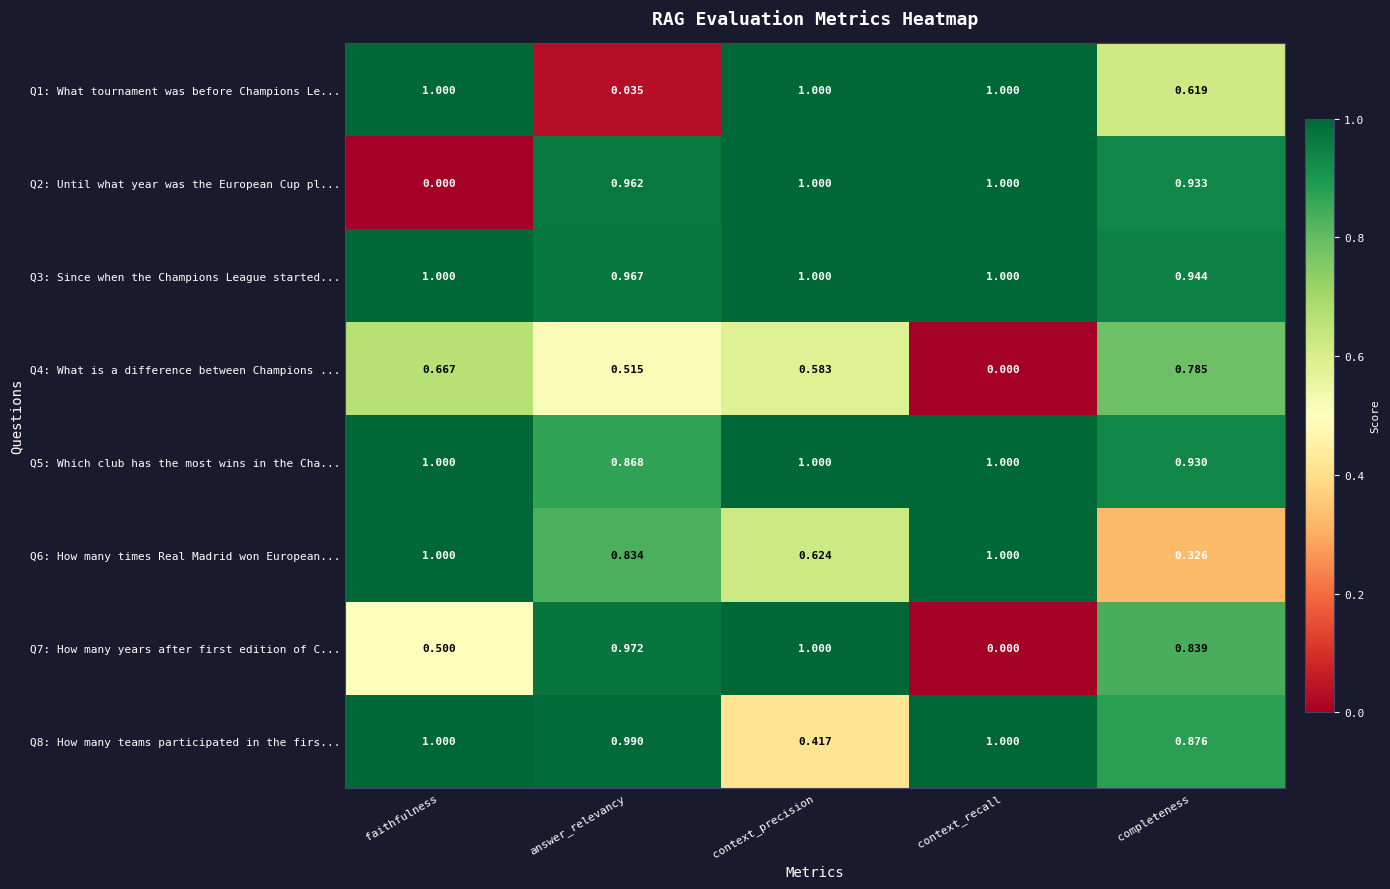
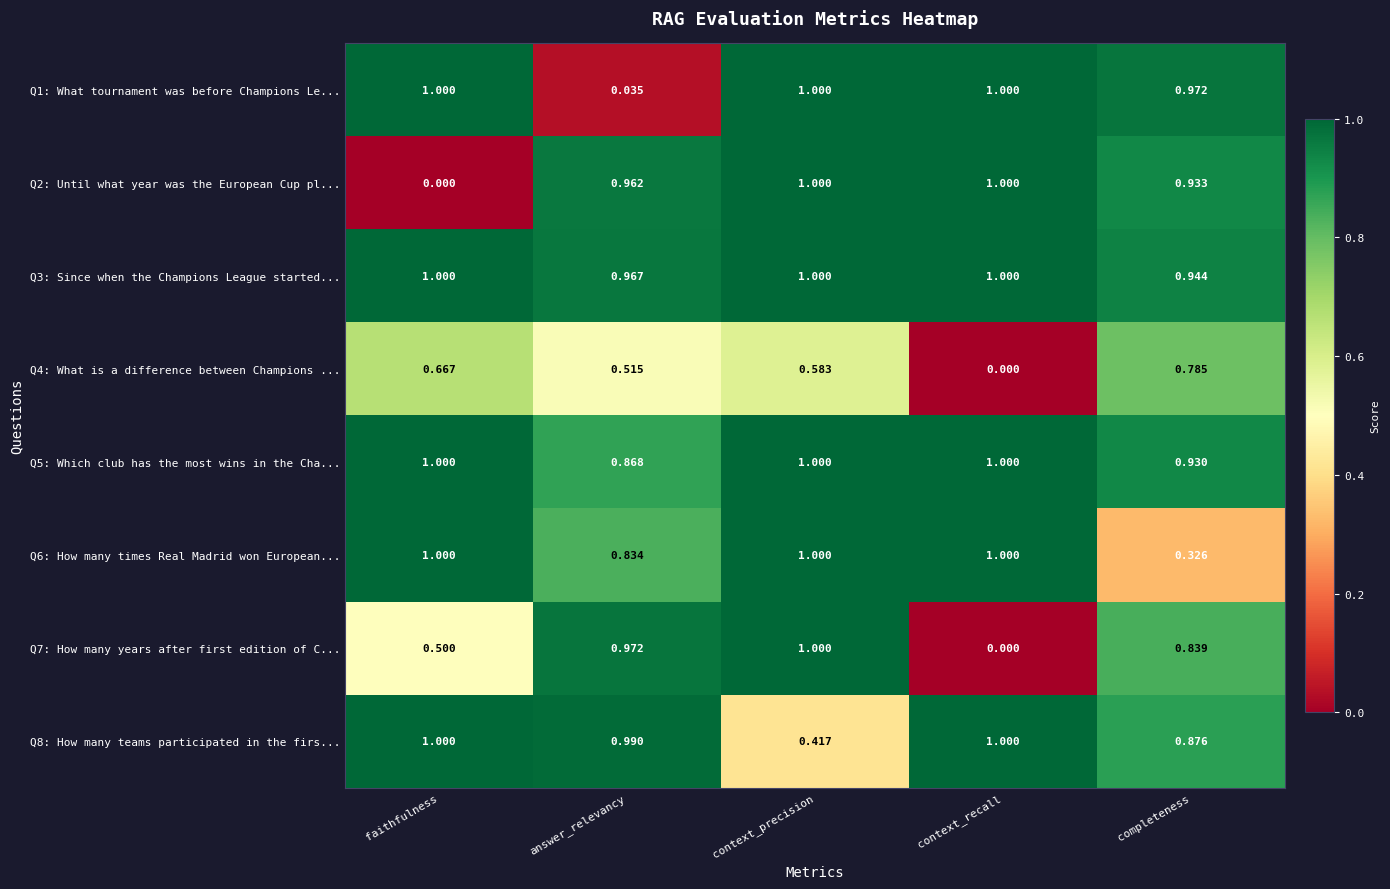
Q1: What tournament was before Champions Le..., completeness: 0.619 -> 0.972
Q6: How many times Real Madrid won European..., context_precision: 0.624 -> 1.000
